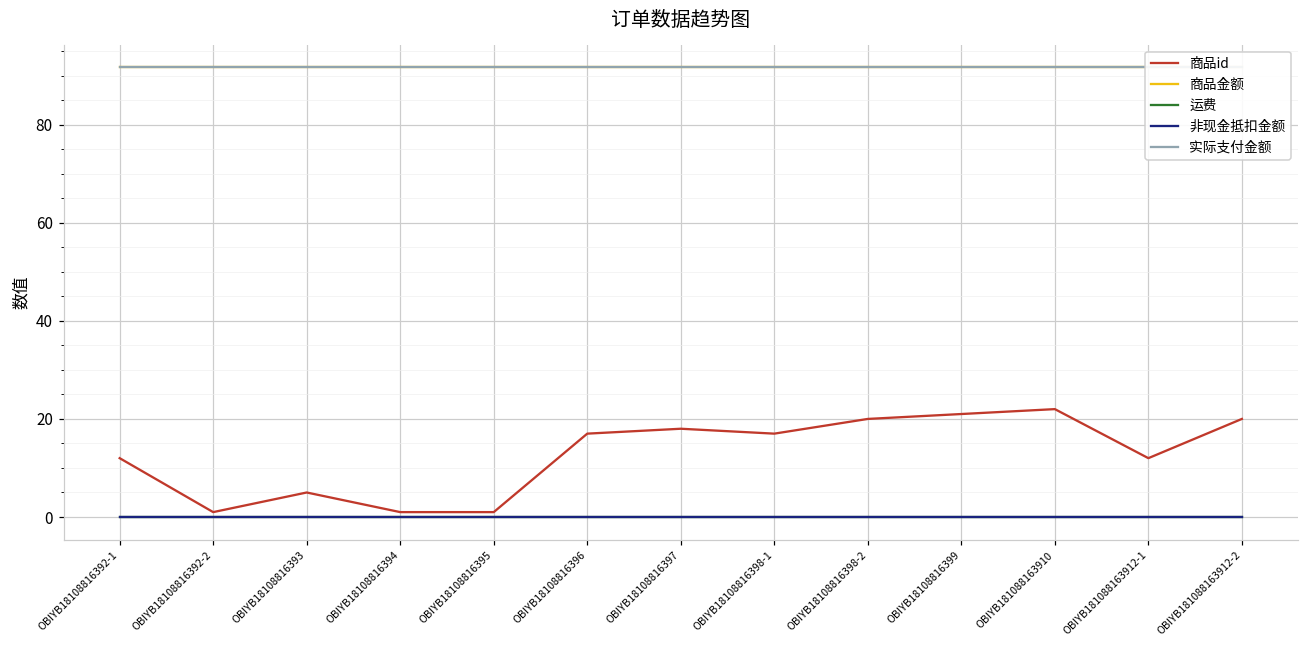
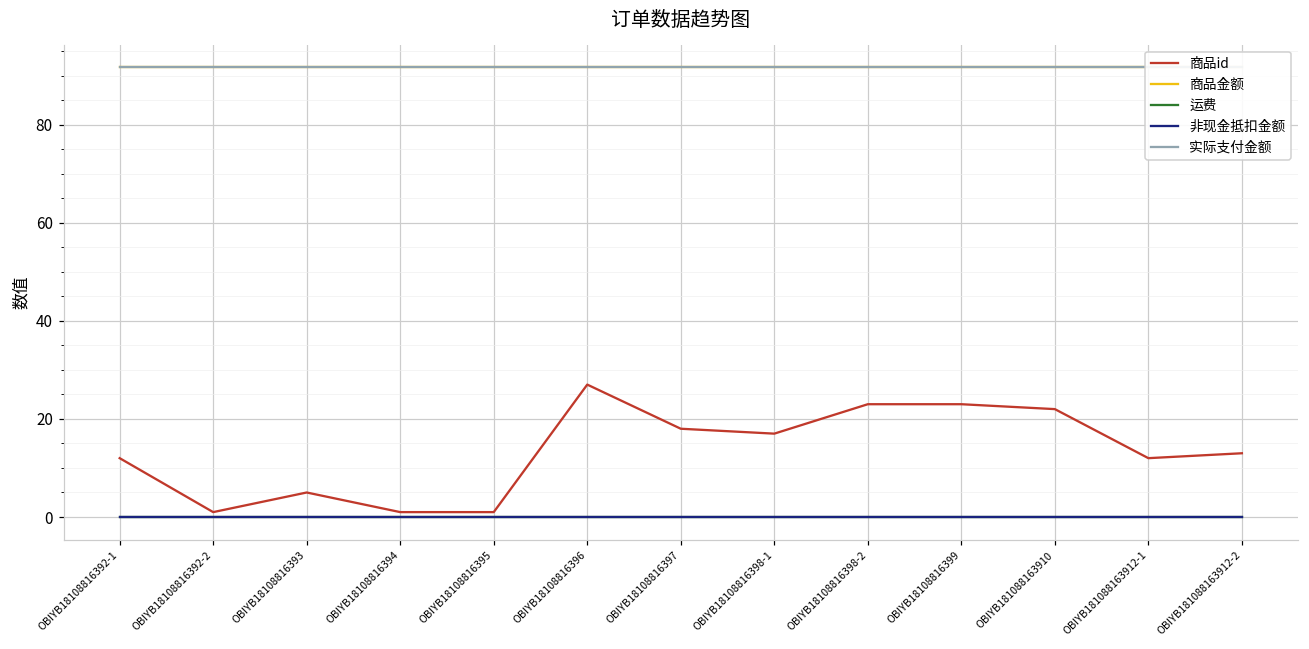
商品id, OBIYB18108816396: 17 -> 27
商品id, OBIYB18108816398-2: 20 -> 23
商品id, OBIYB18108816399: 21 -> 23
商品id, OBIYB181088163912-2: 20 -> 13
